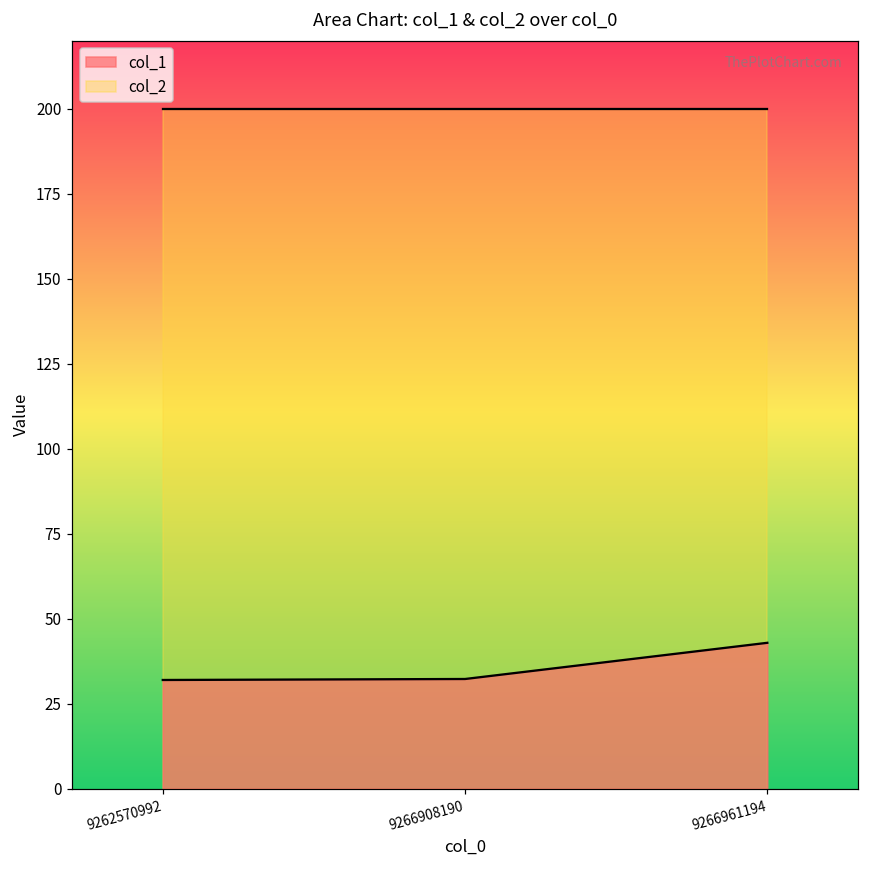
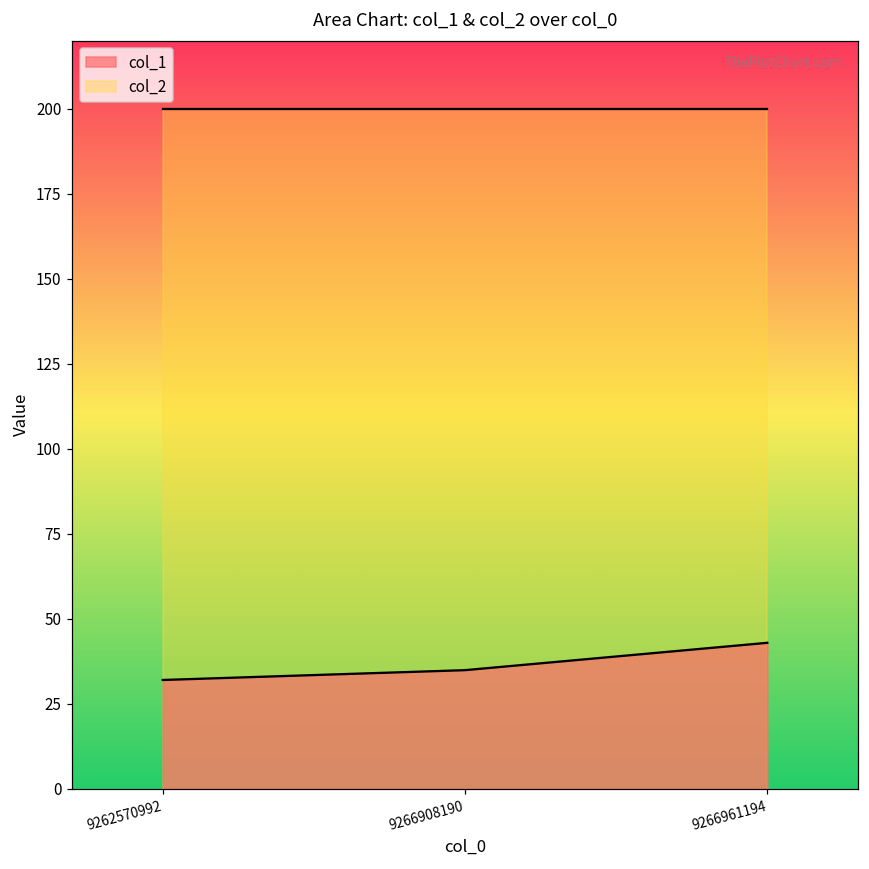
col_1, 9266908190: 32 -> 35
